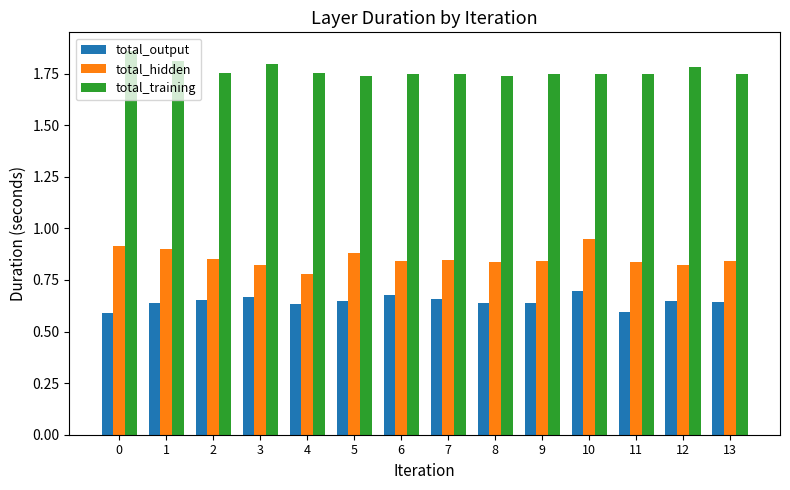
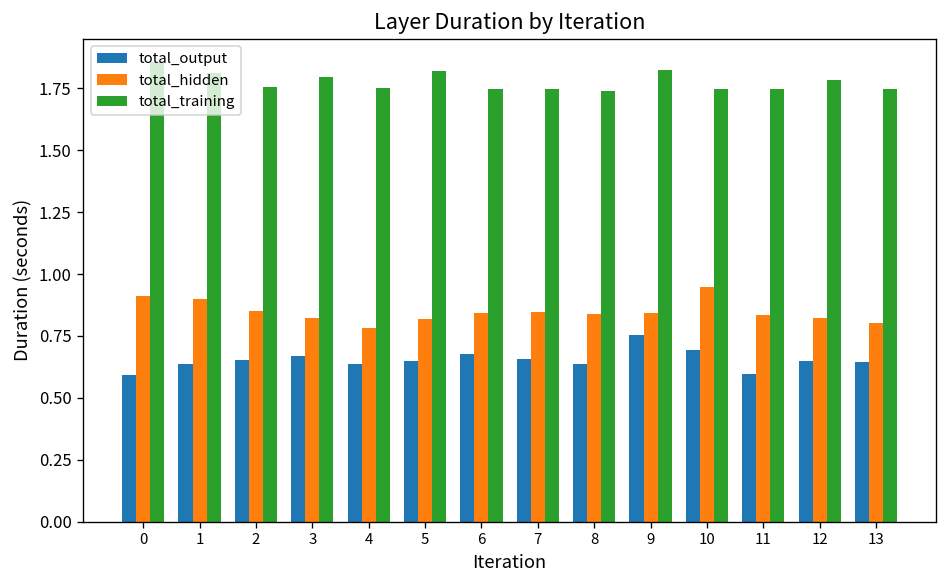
total_hidden, 5: 0.88 -> 0.82
total_training, 5: 1.74 -> 1.82
total_output, 9: 0.64 -> 0.75
total_training, 9: 1.75 -> 1.82
total_hidden, 13: 0.84 -> 0.80
